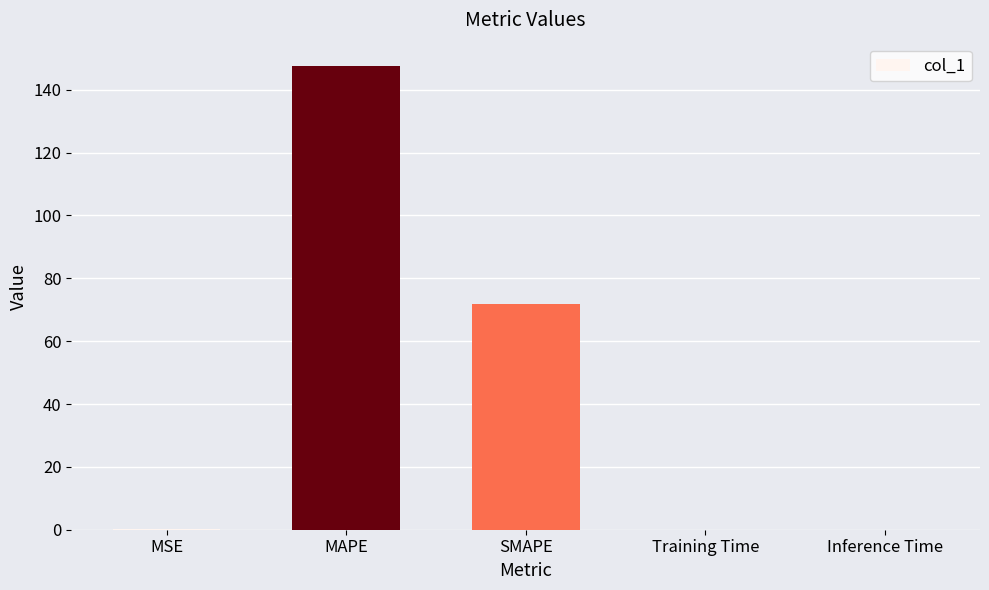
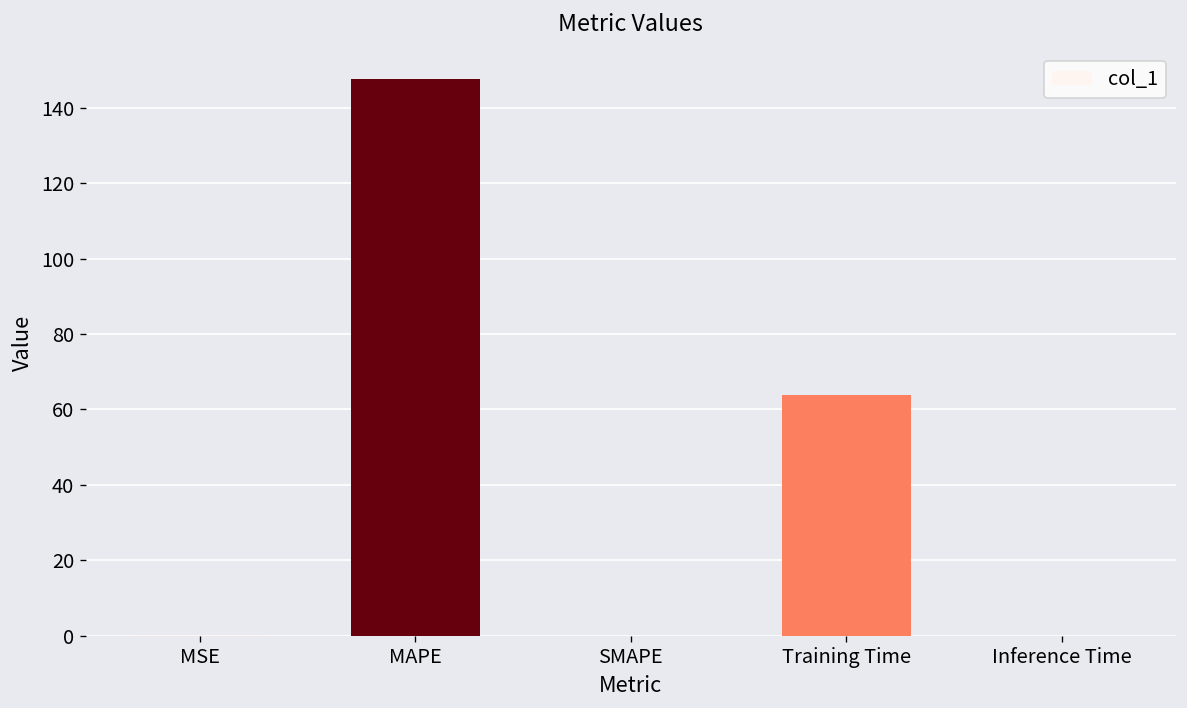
SMAPE: 72 -> 0
Training Time: 0 -> 64
